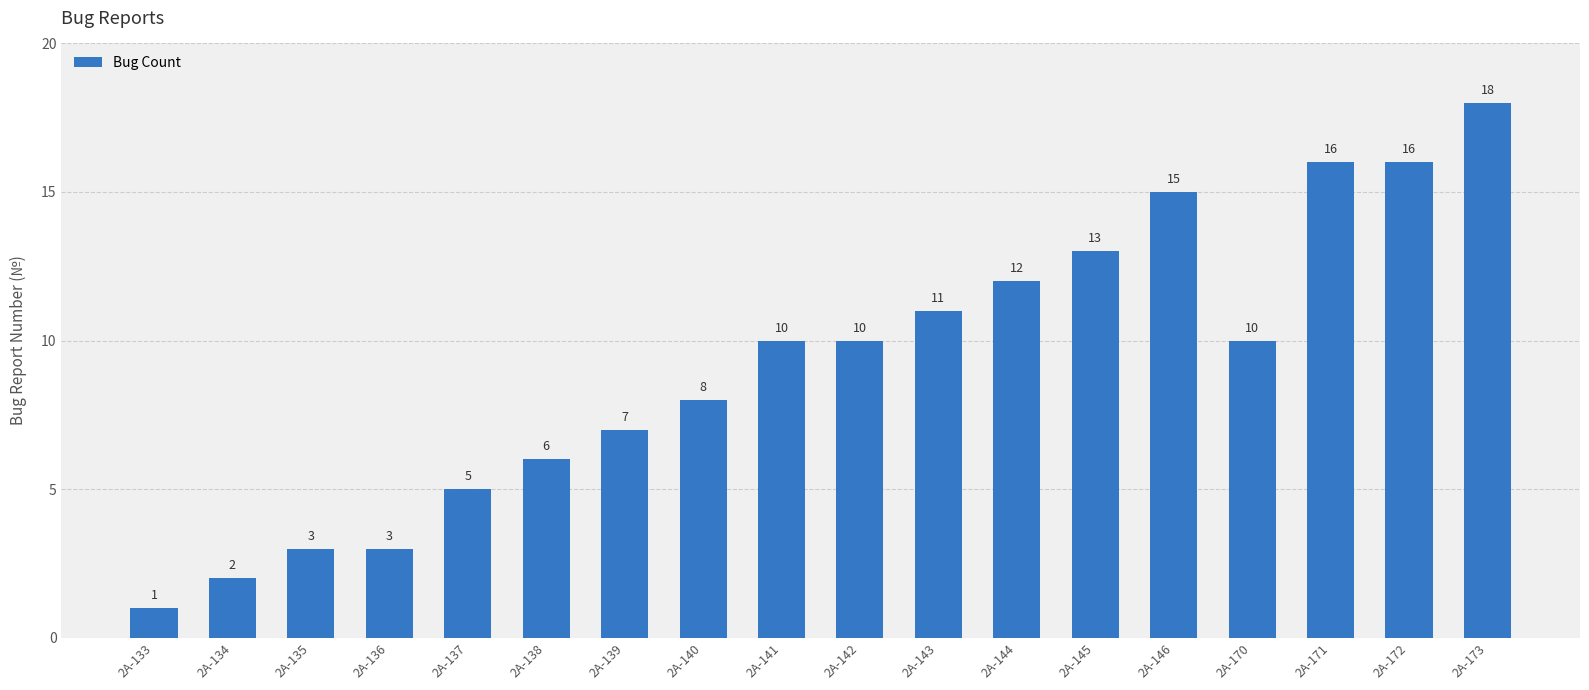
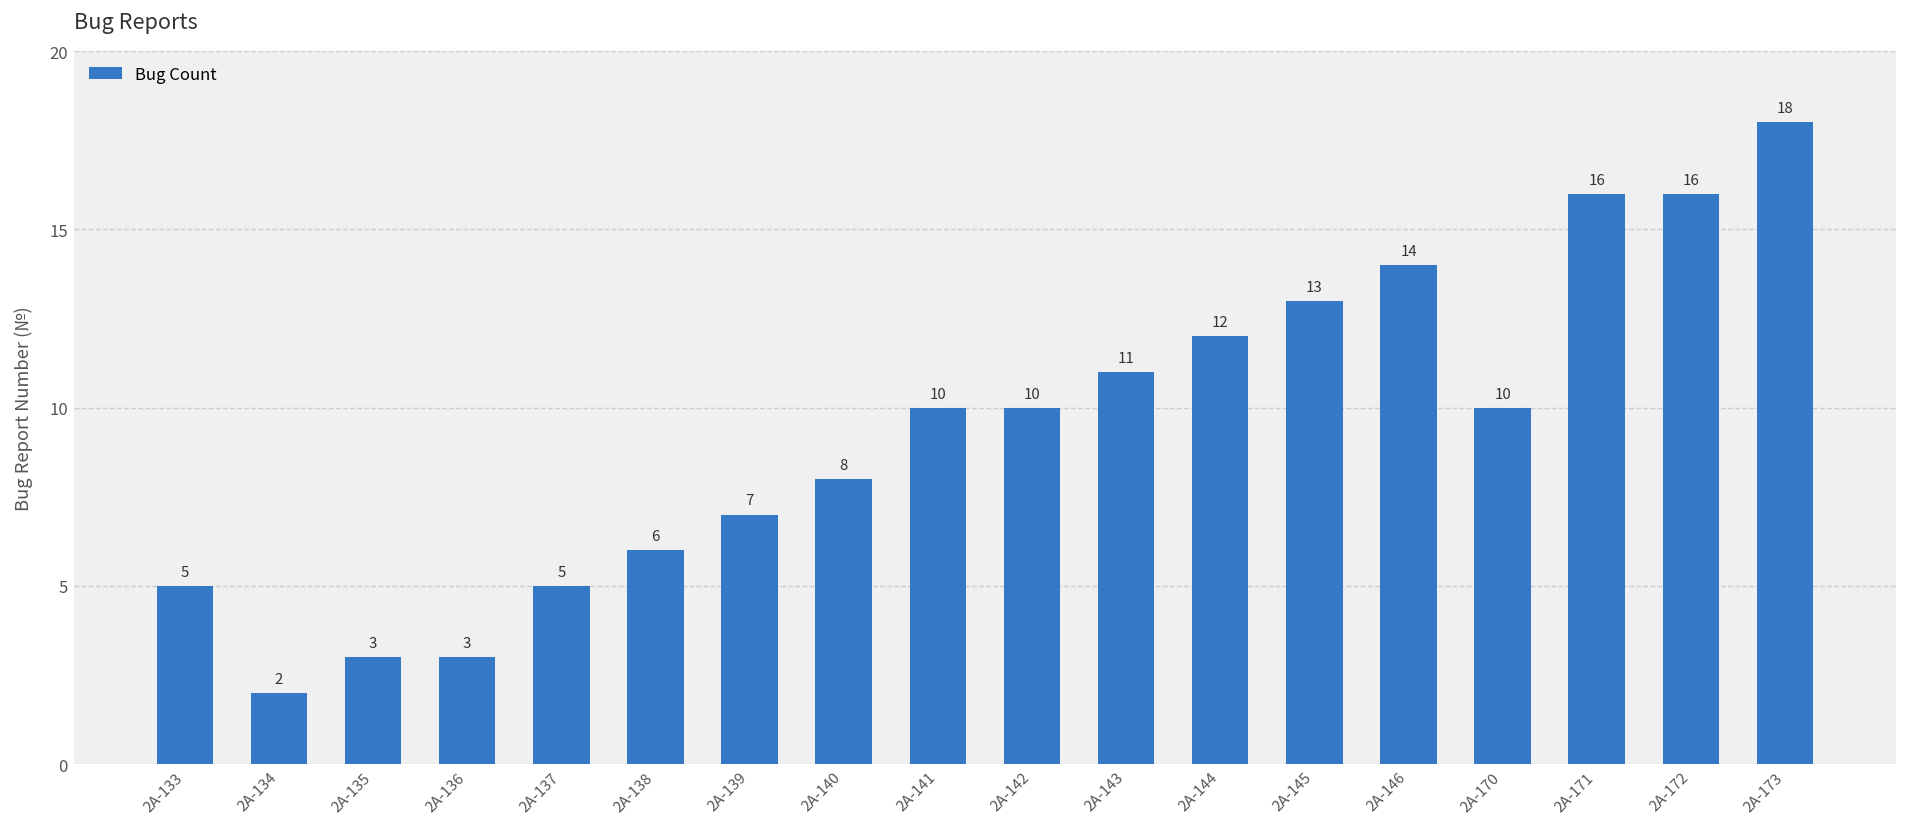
2A-133: 1 -> 5
2A-146: 15 -> 14
